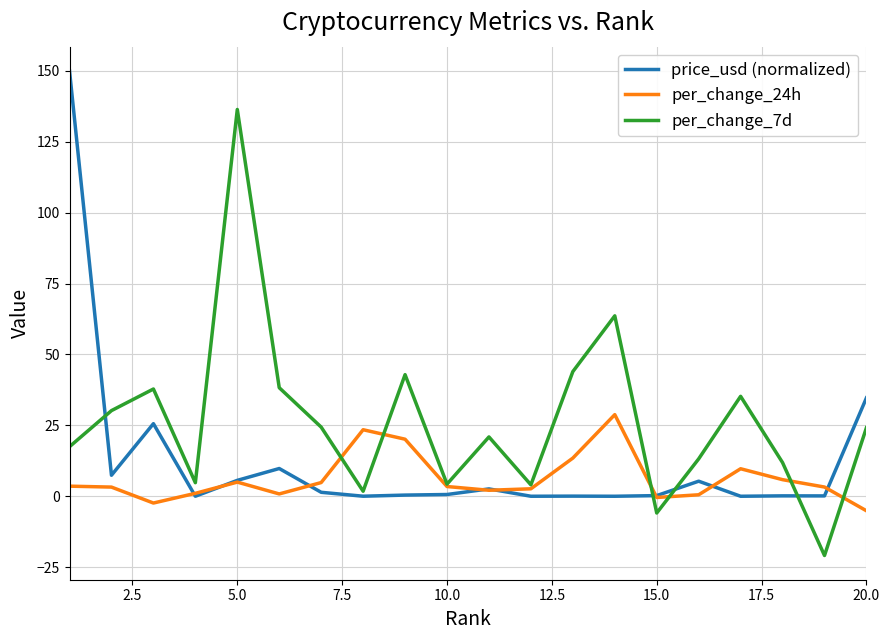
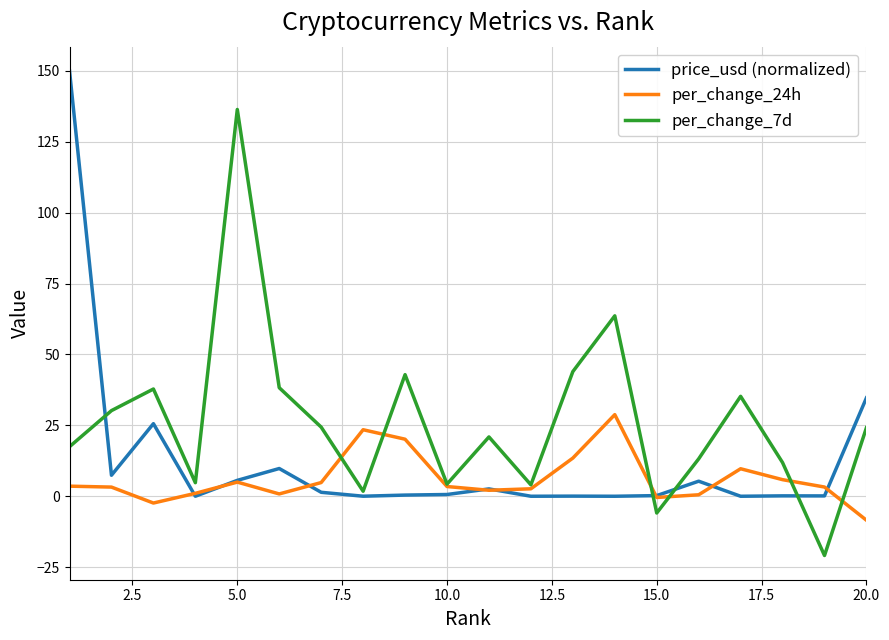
per_change_24h, 20.0: -5 -> -8
